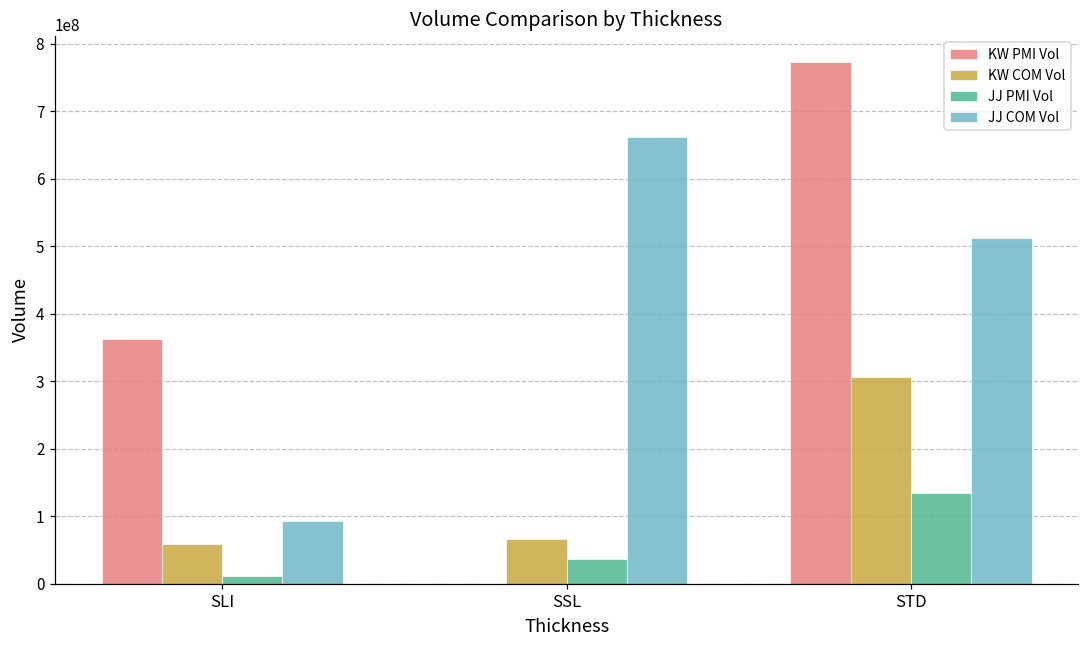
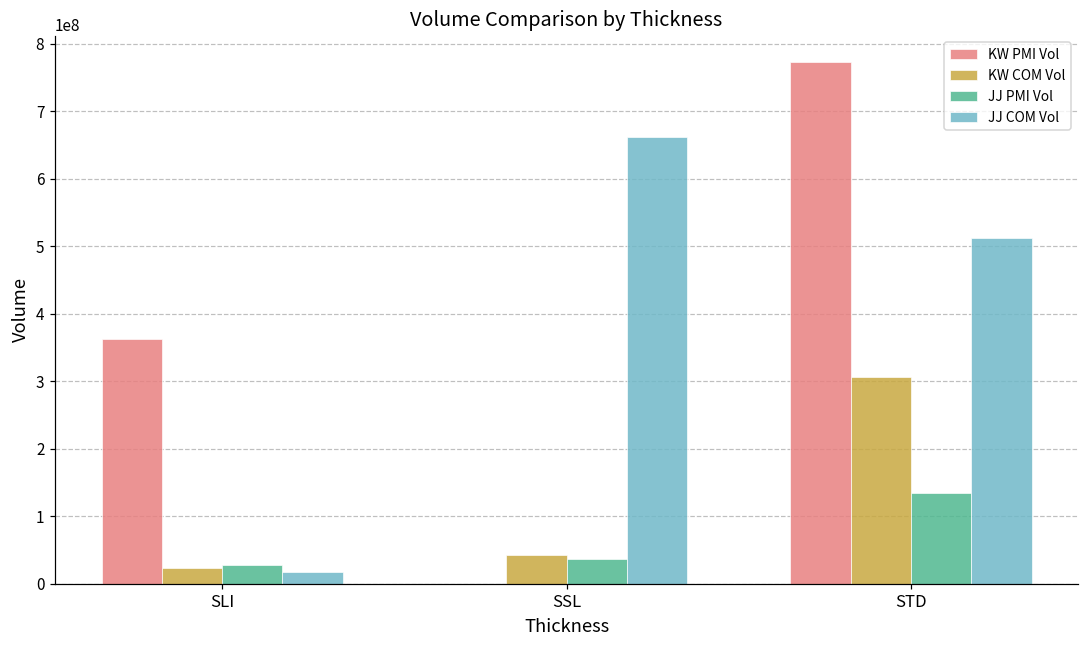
KW COM Vol, SLI: 60000000 -> 20000000
JJ PMI Vol, SLI: 10000000 -> 30000000
JJ COM Vol, SLI: 90000000 -> 20000000
KW COM Vol, SSL: 70000000 -> 40000000
